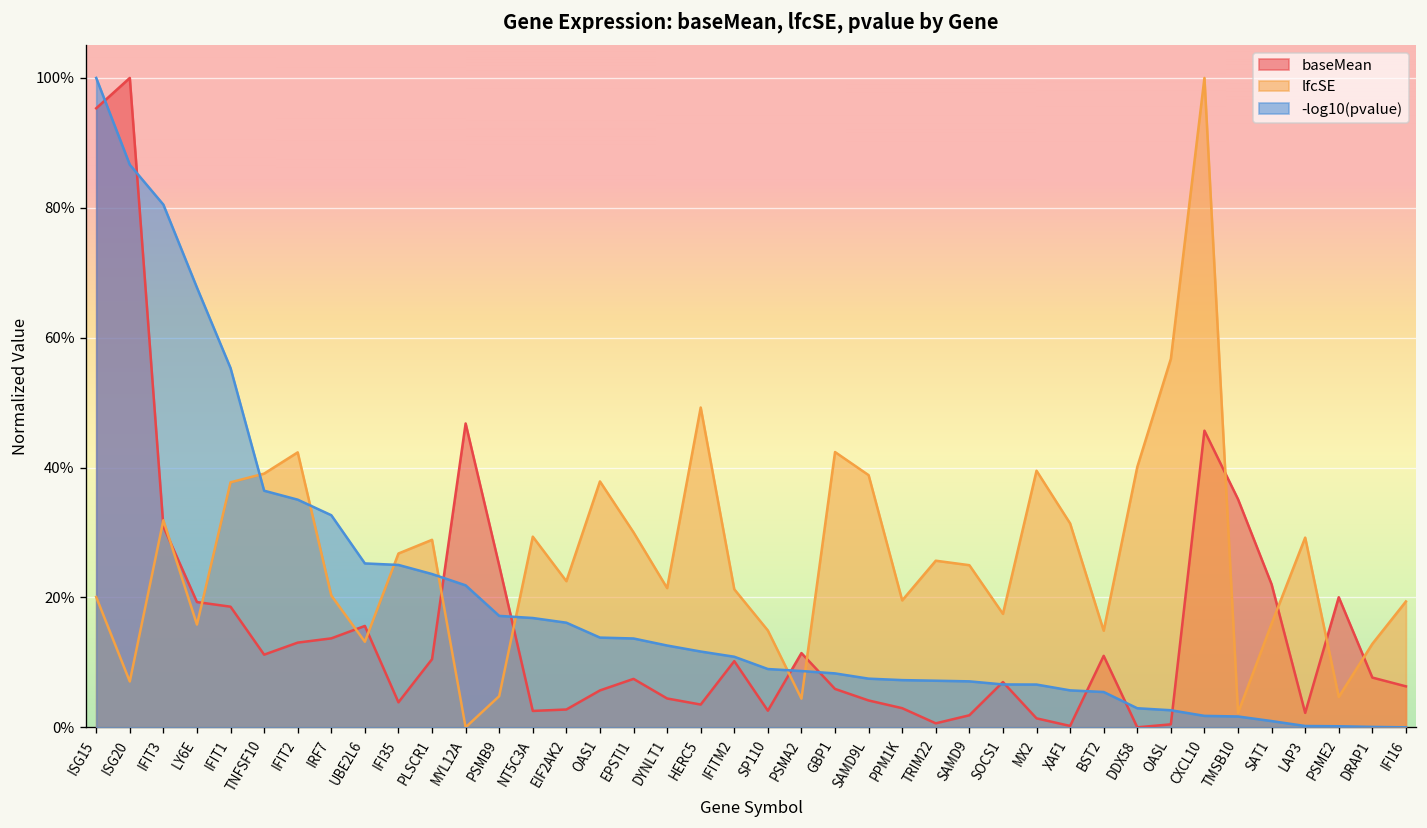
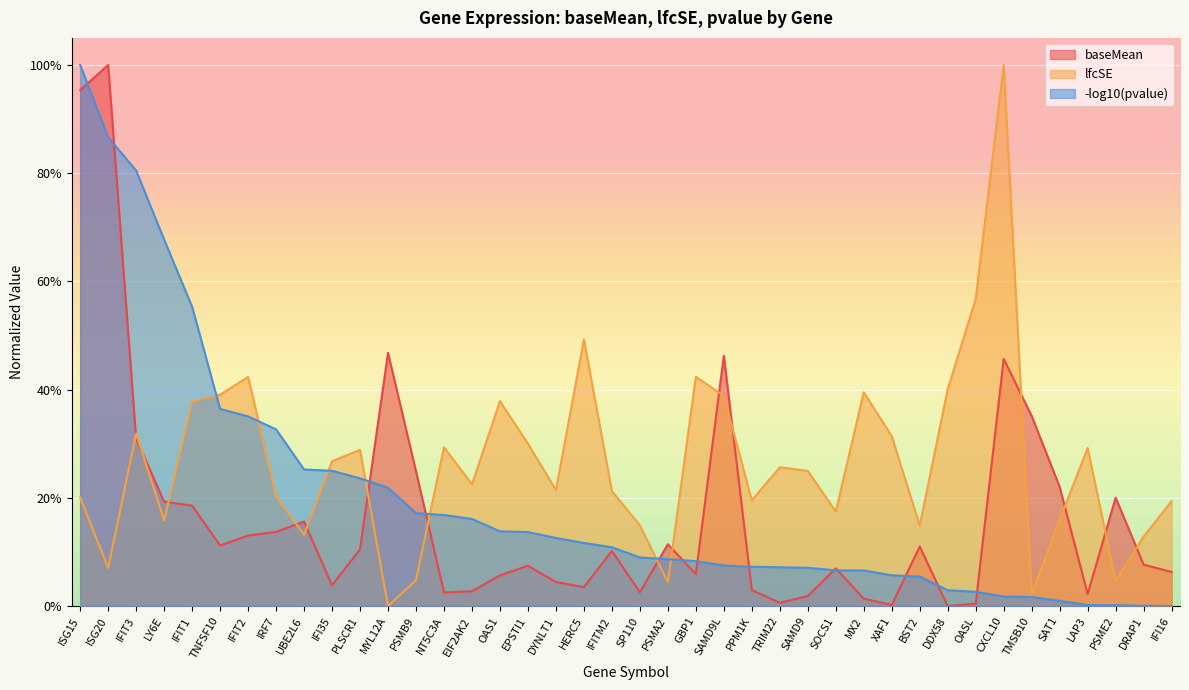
baseMean, SAMD9L: 4% -> 46%
